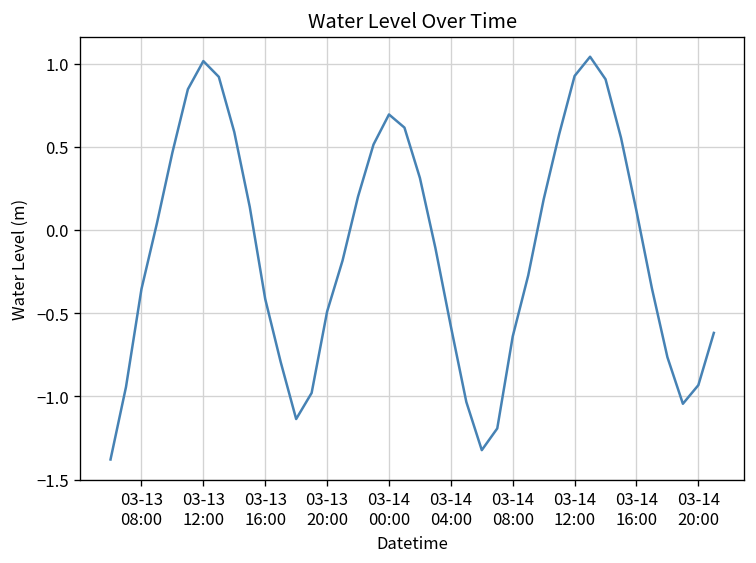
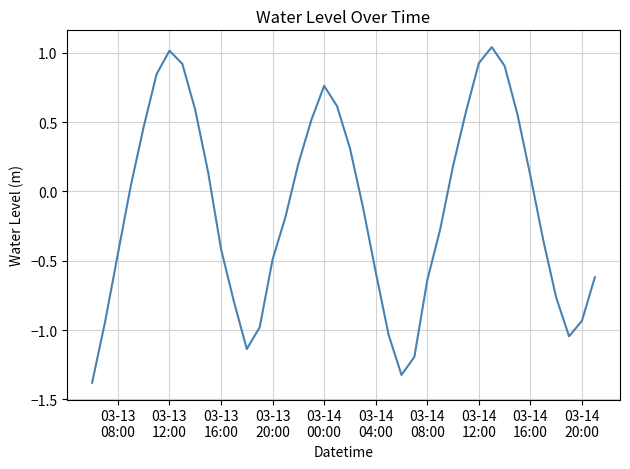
03-13 08:00: -0.36 -> -0.45
03-14 00:00: 0.69 -> 0.76
